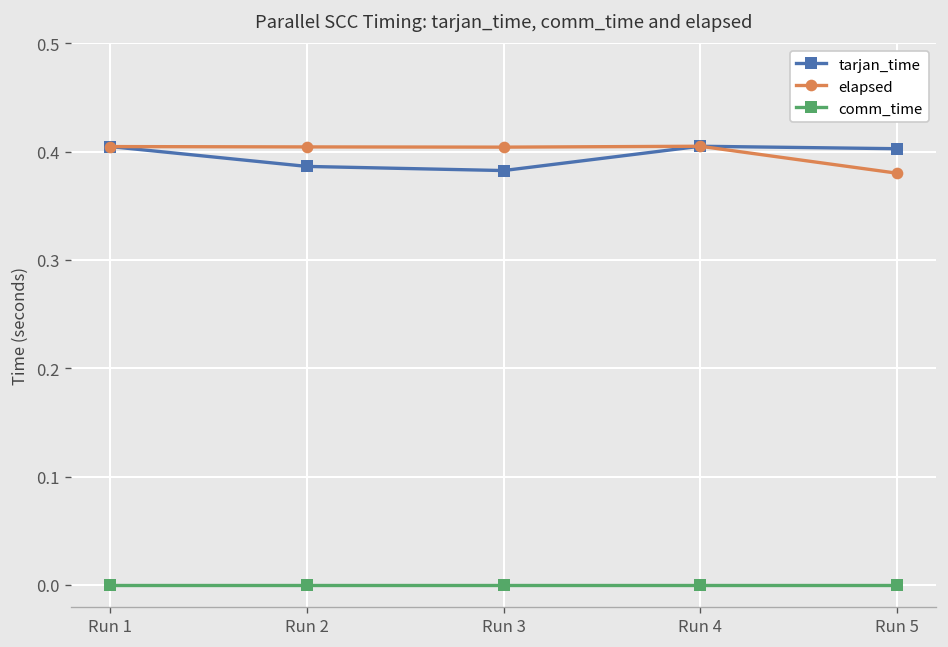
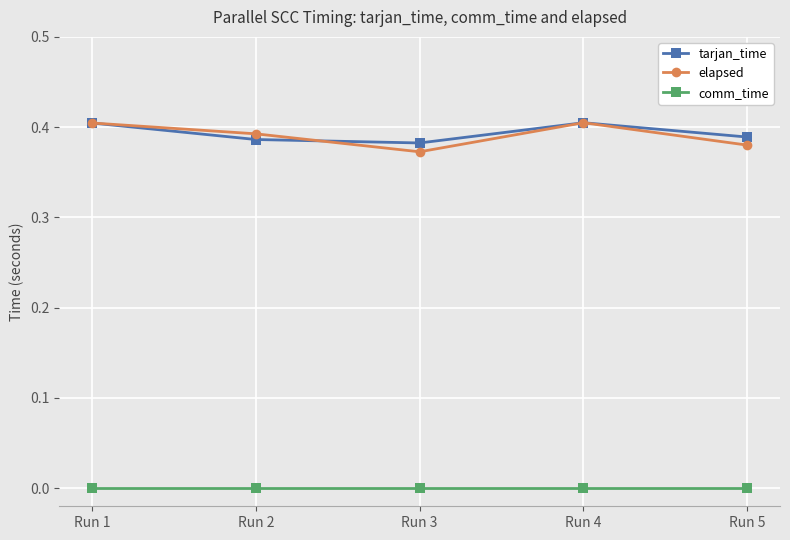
elapsed, Run 2: 0.40 -> 0.39
elapsed, Run 3: 0.40 -> 0.37
tarjan_time, Run 5: 0.40 -> 0.39
